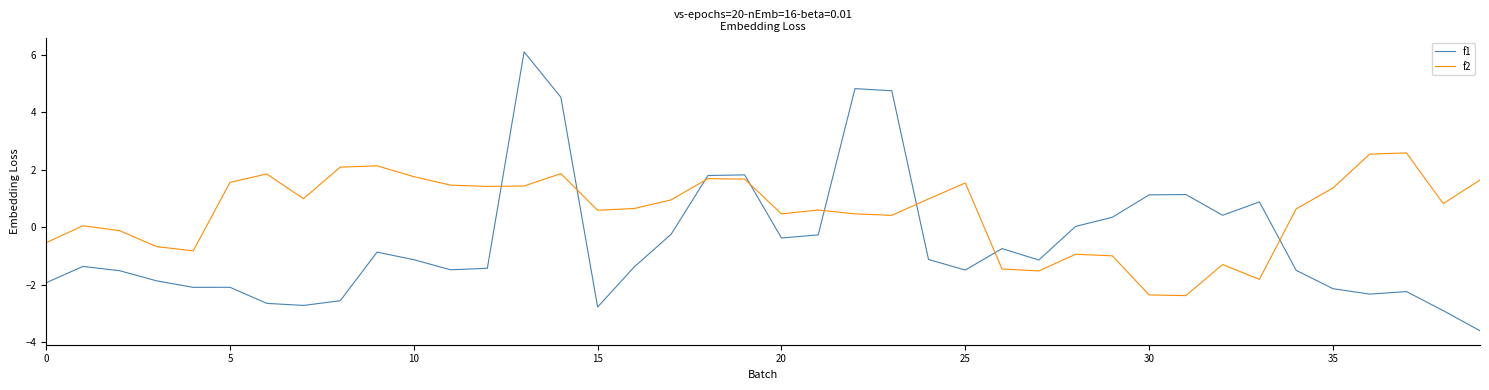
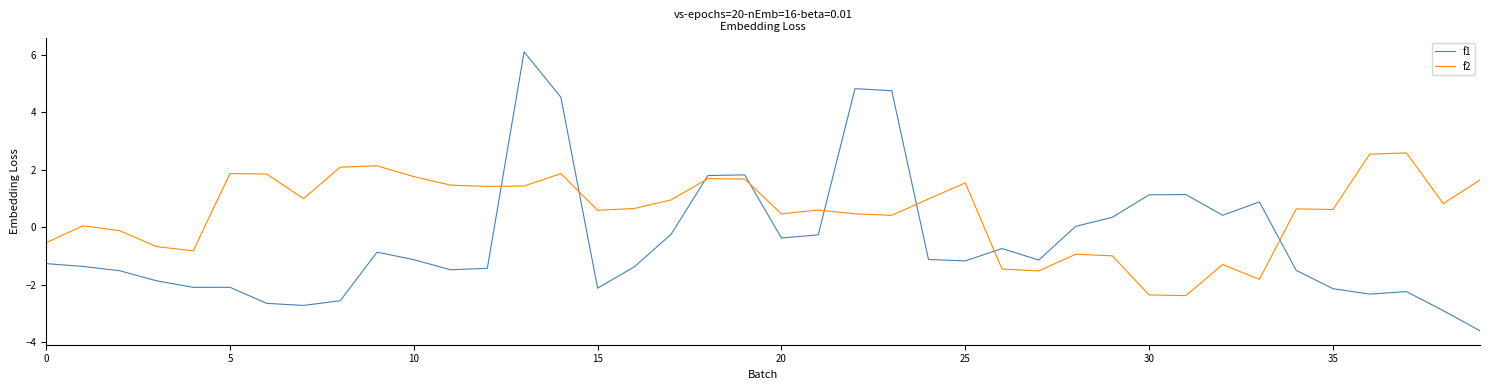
f1, 0: -1.9 -> -1.3
f2, 5: 1.6 -> 1.9
f1, 15: -2.8 -> -2.1
f1, 25: -1.5 -> -1.2
f2, 35: 1.4 -> 0.6
